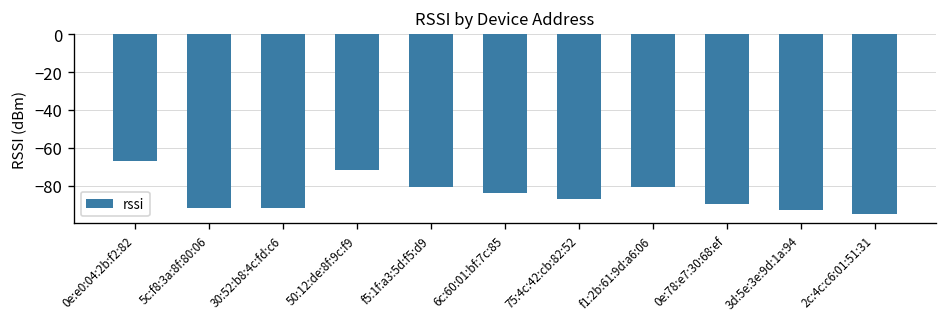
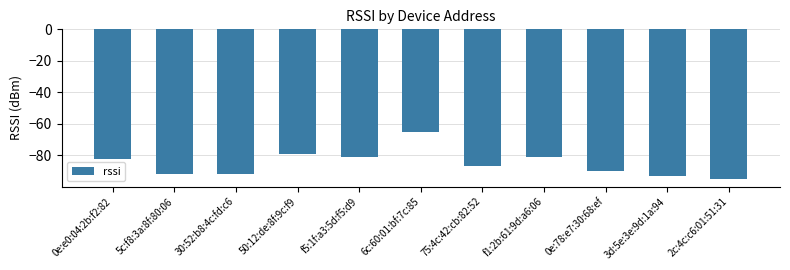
0e:e0:04:2b:f2:82: -67 -> -82
50:12:de:8f:9c:f9: -72 -> -79
6c:60:01:bf:7c:85: -84 -> -65
